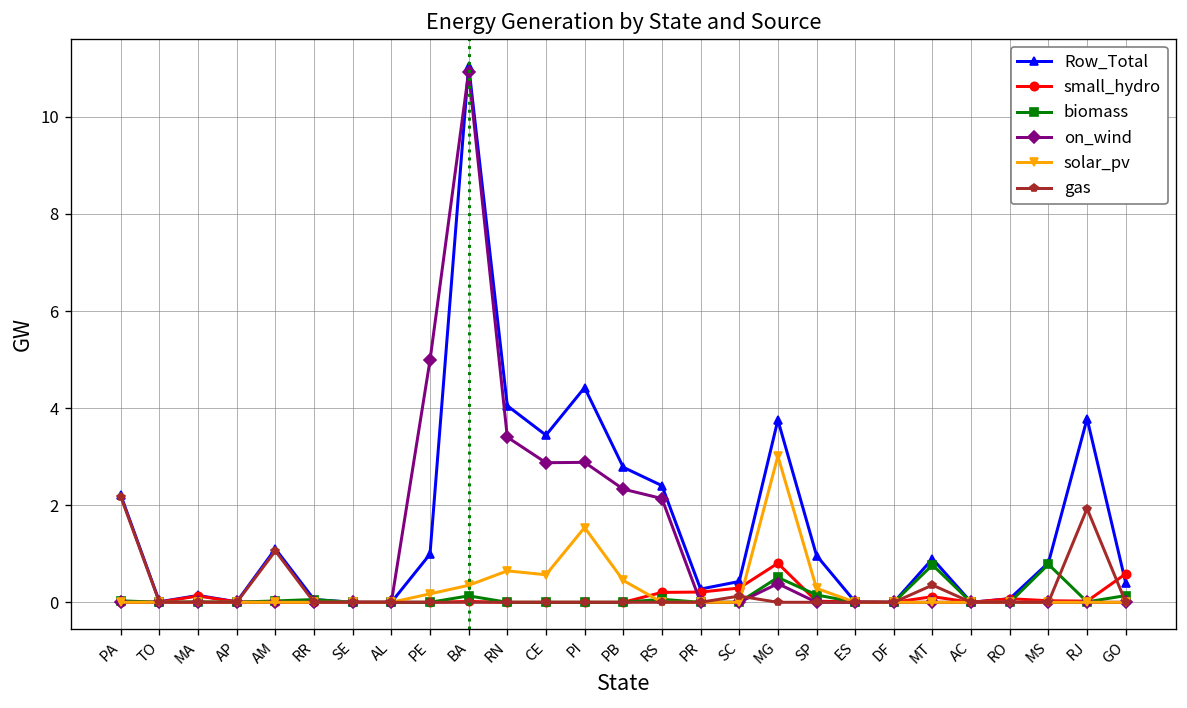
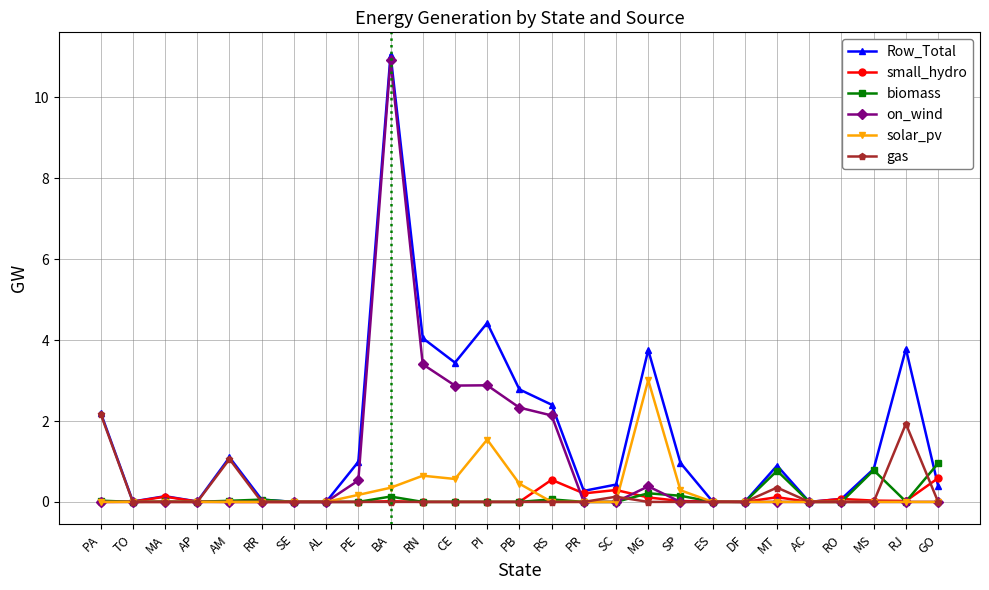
on_wind, PE: 5.0 -> 0.5
small_hydro, RS: 0.2 -> 0.5
small_hydro, MG: 0.8 -> 0.1
biomass, MG: 0.5 -> 0.2
biomass, GO: 0.1 -> 1.0
